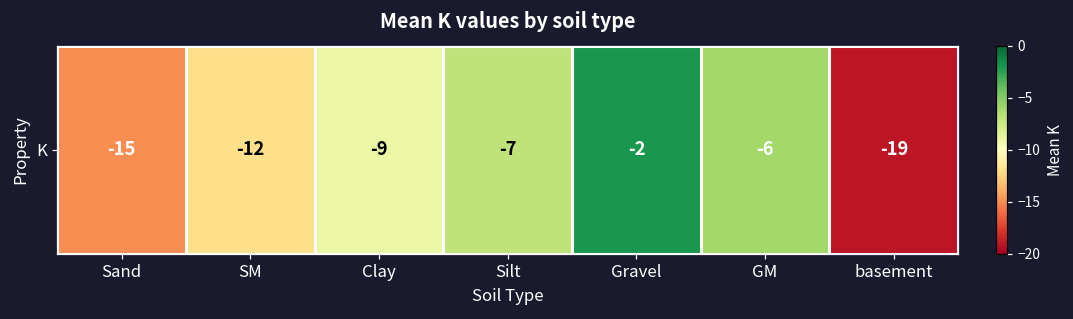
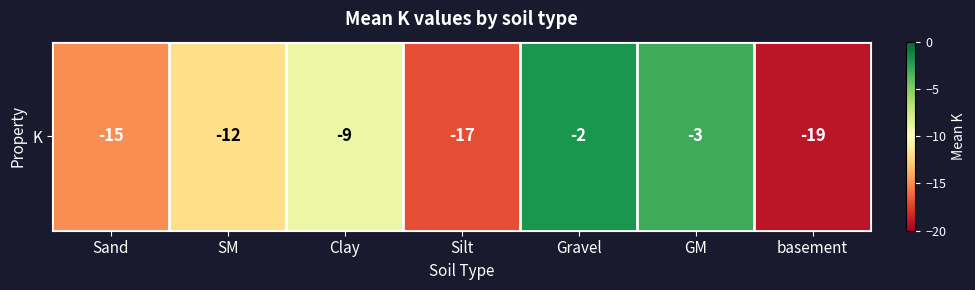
K, Silt: -7 -> -17
K, GM: -6 -> -3
